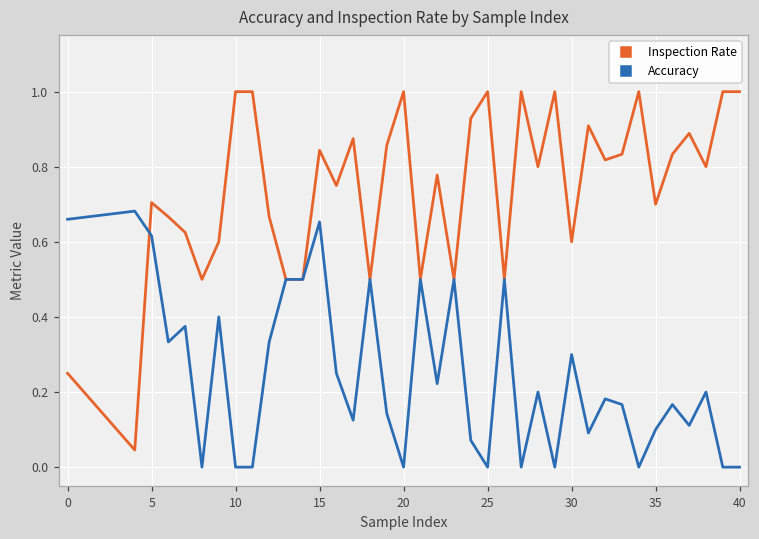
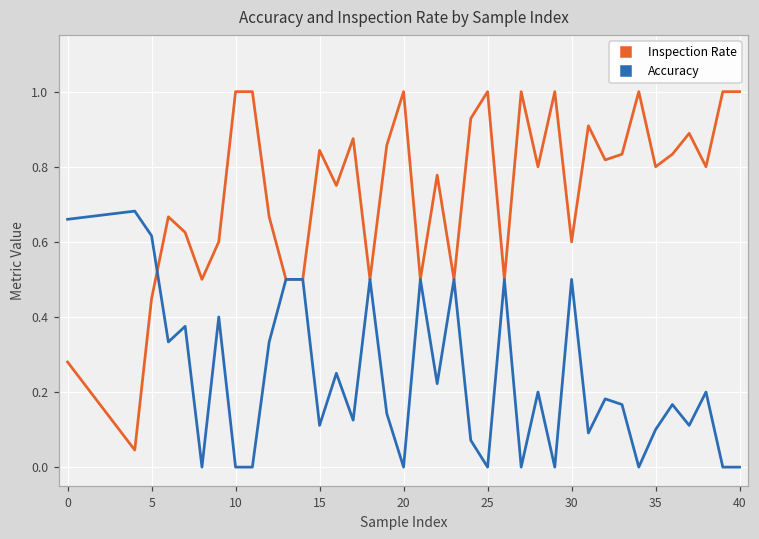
Inspection Rate, 0: 0.25 -> 0.28
Inspection Rate, 5: 0.70 -> 0.45
Accuracy, 15: 0.65 -> 0.11
Accuracy, 30: 0.3 -> 0.5
Inspection Rate, 35: 0.7 -> 0.8
